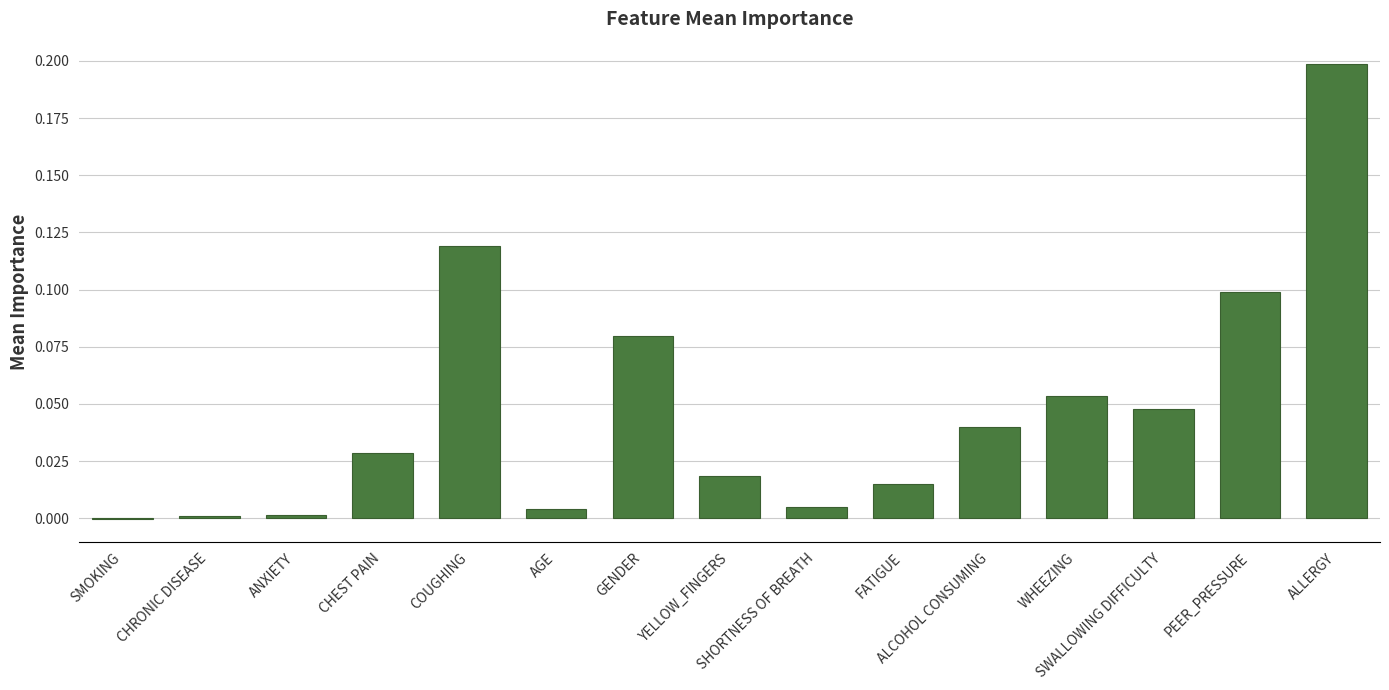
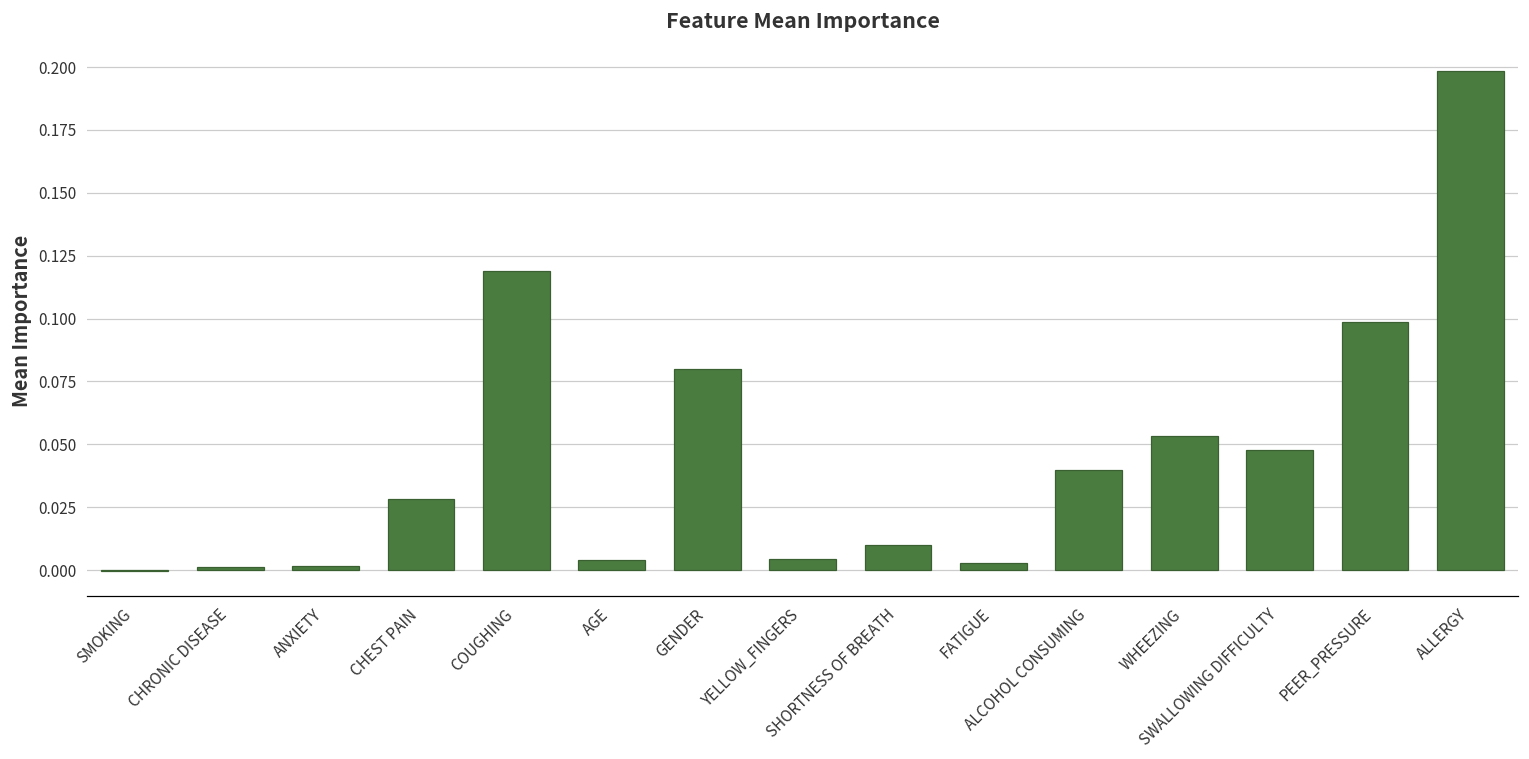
YELLOW_FINGERS: 0.019 -> 0.005
SHORTNESS OF BREATH: 0.005 -> 0.010
FATIGUE: 0.015 -> 0.003
